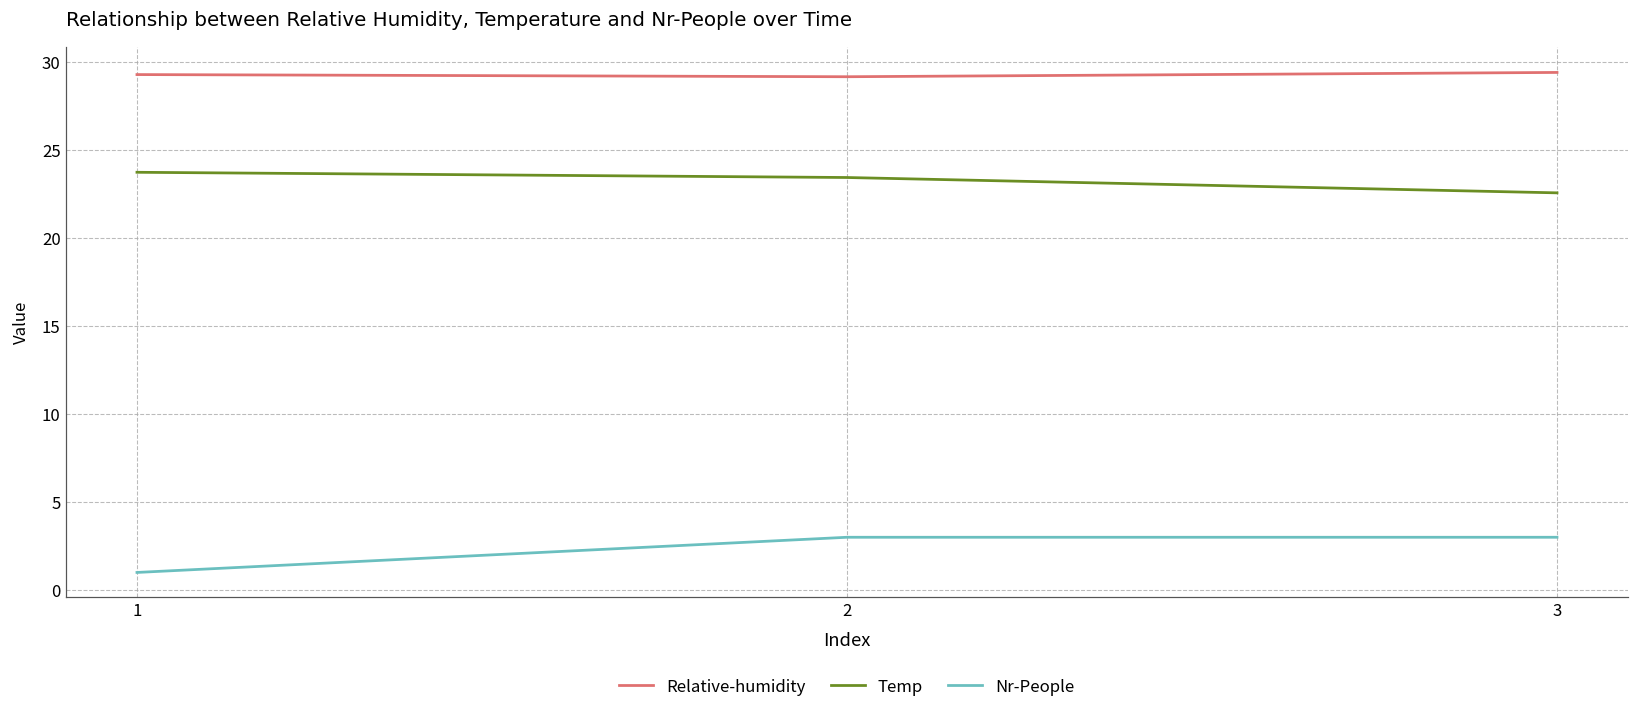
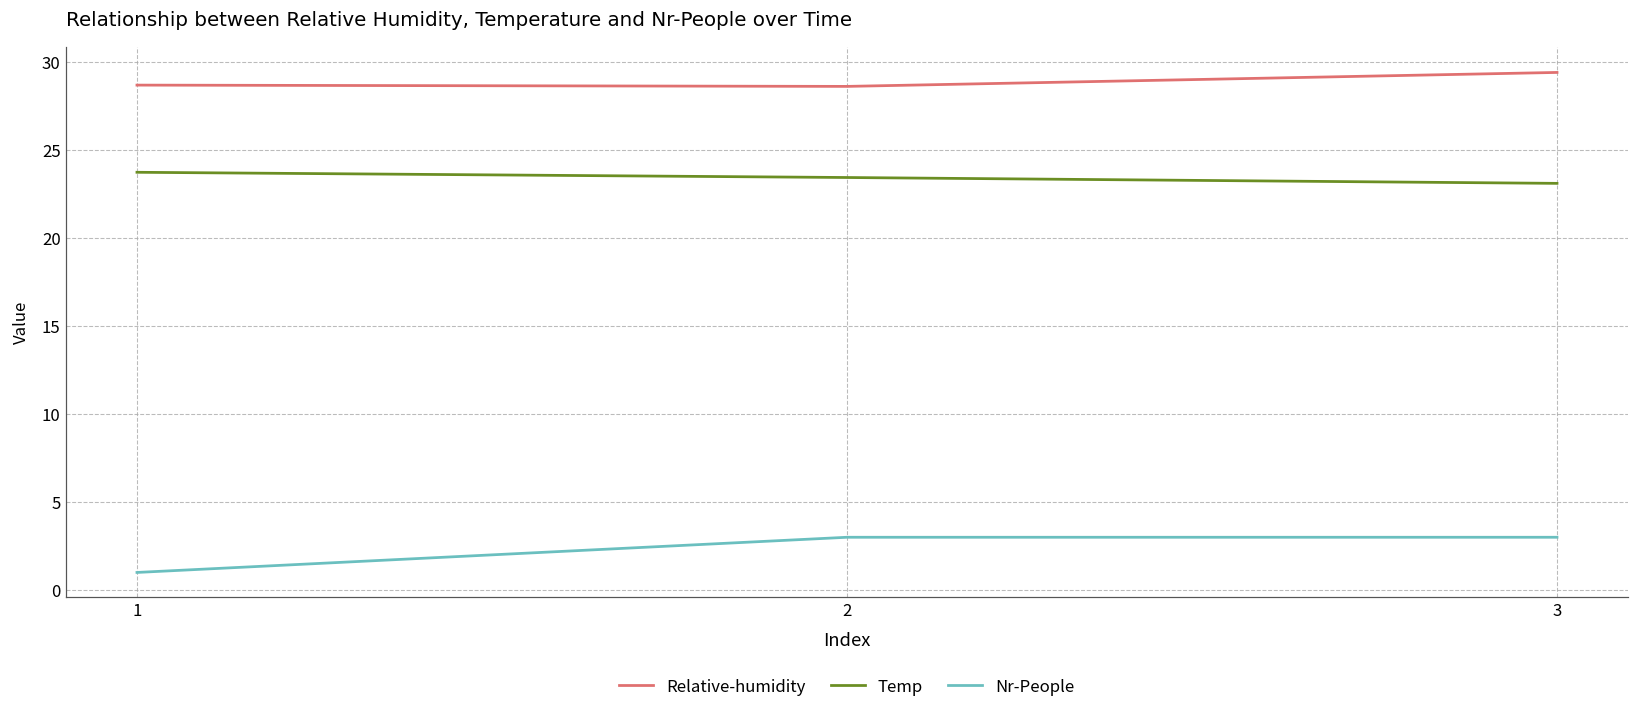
Relative-humidity, 1: 29.3 -> 28.7
Relative-humidity, 2: 29.2 -> 28.6
Temp, 3: 22.6 -> 23.1
